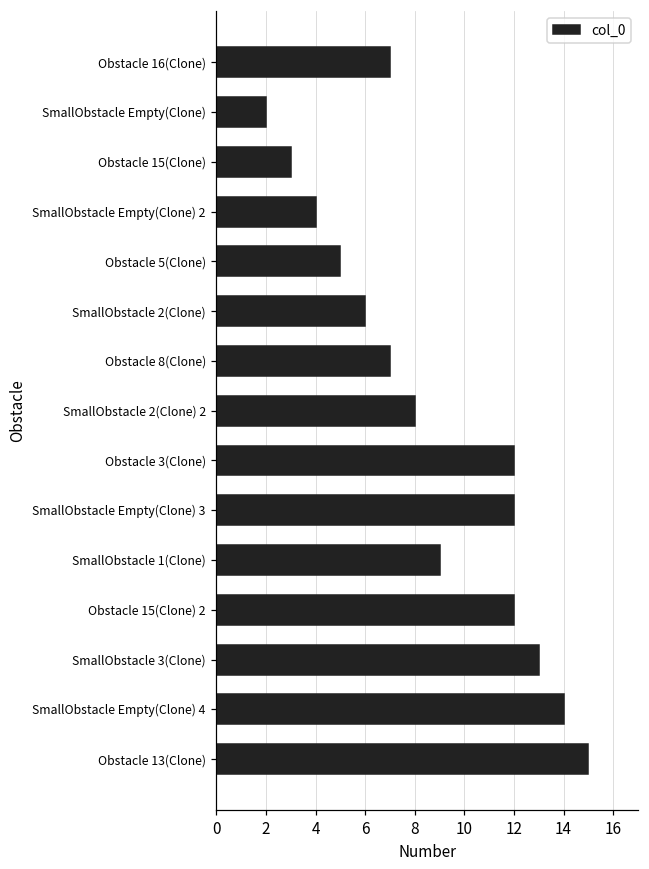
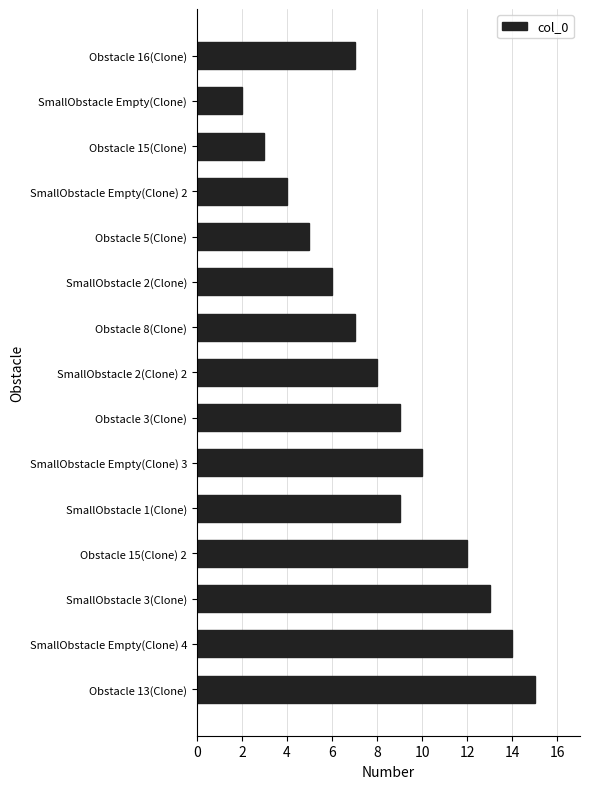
Obstacle 3(Clone): 12 -> 9
SmallObstacle Empty(Clone) 3: 12 -> 10
